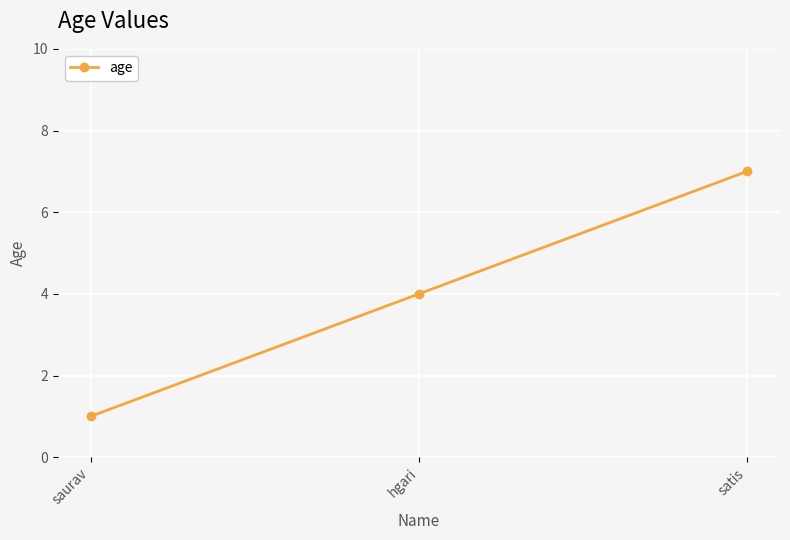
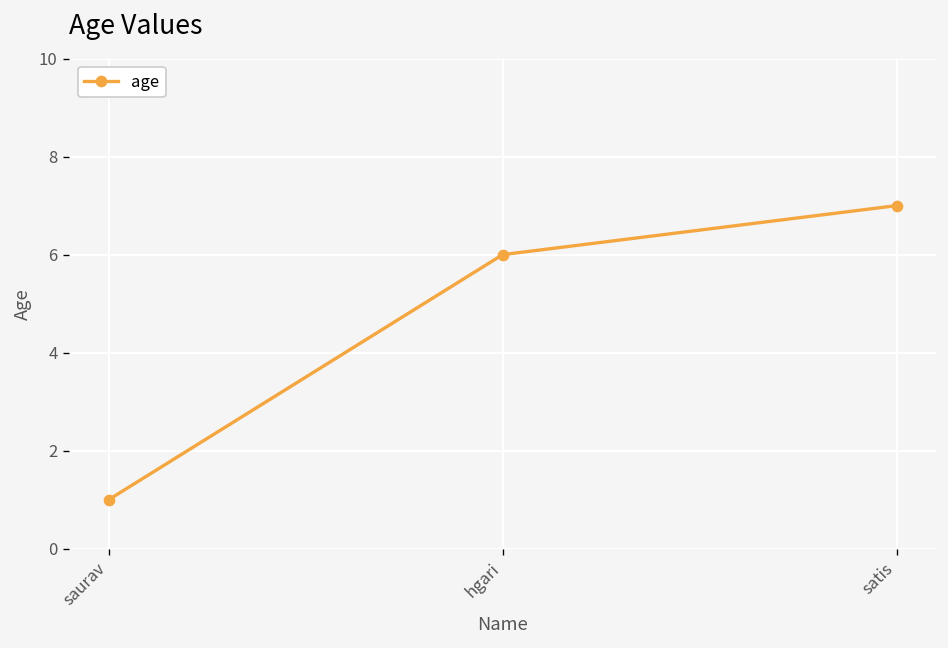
hgari: 4 -> 6
